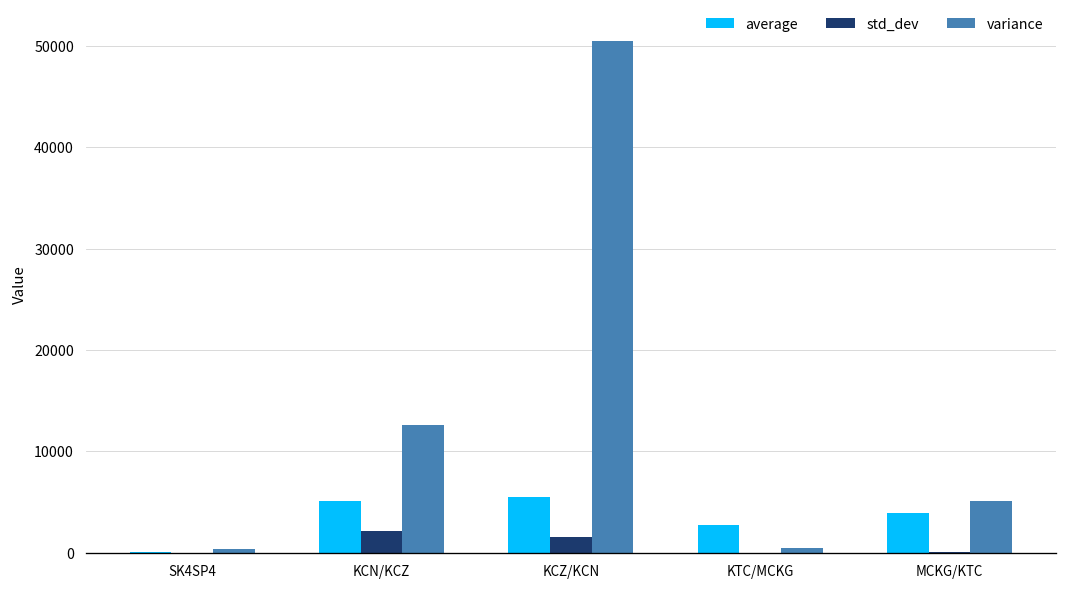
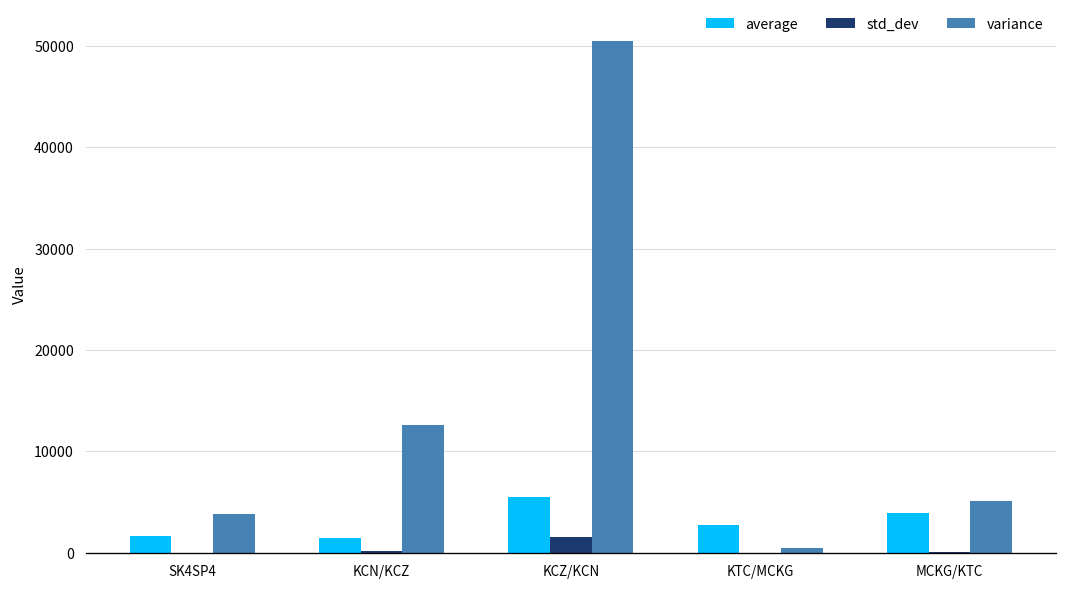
average, SK4SP4: 0 -> 2000
variance, SK4SP4: 0 -> 4000
average, KCN/KCZ: 5000 -> 1000
std_dev, KCN/KCZ: 2000 -> 0
